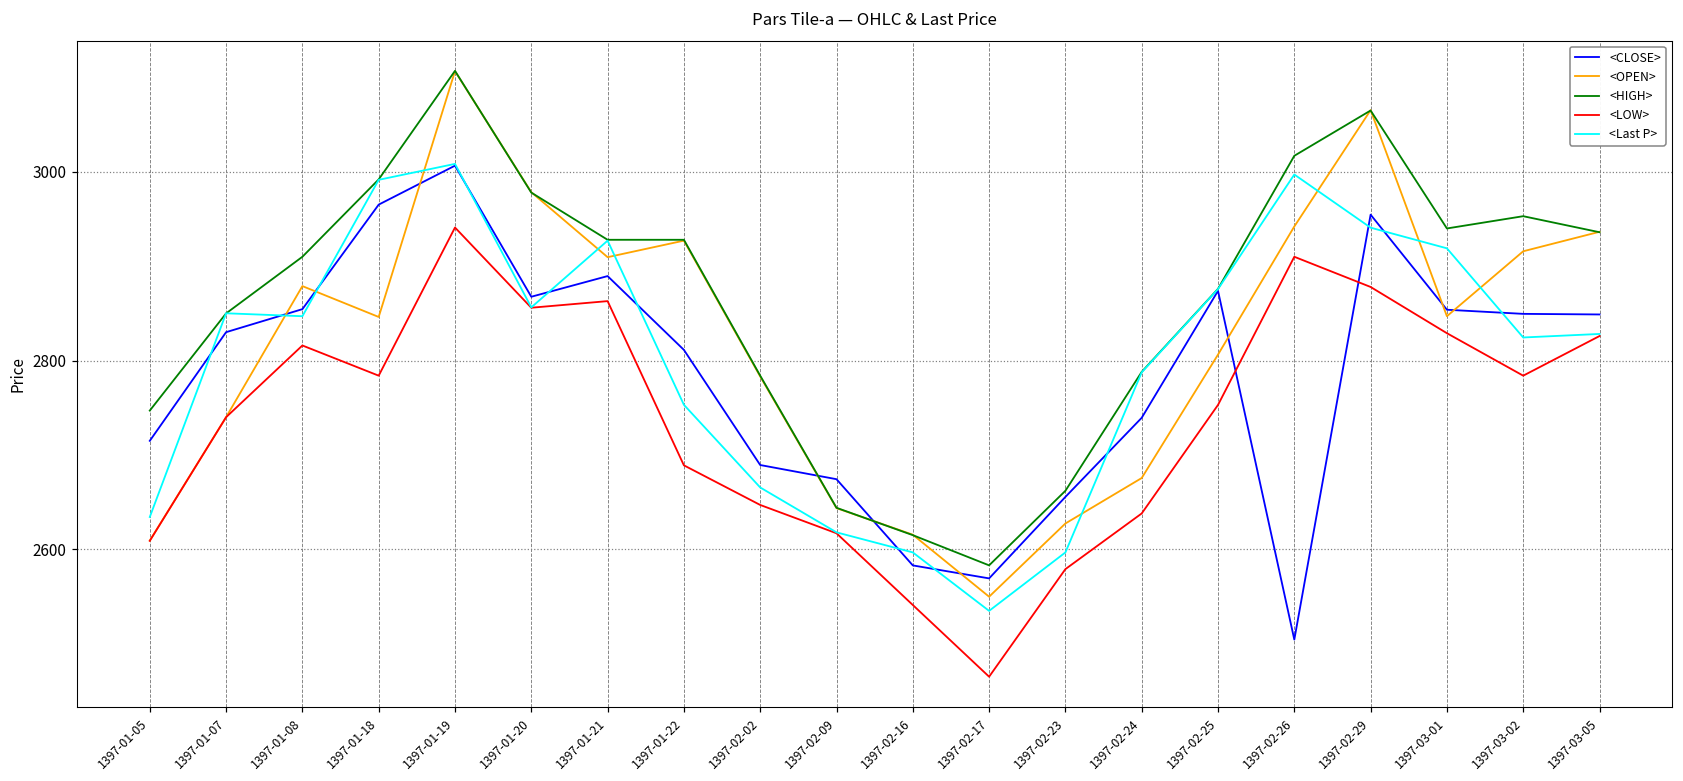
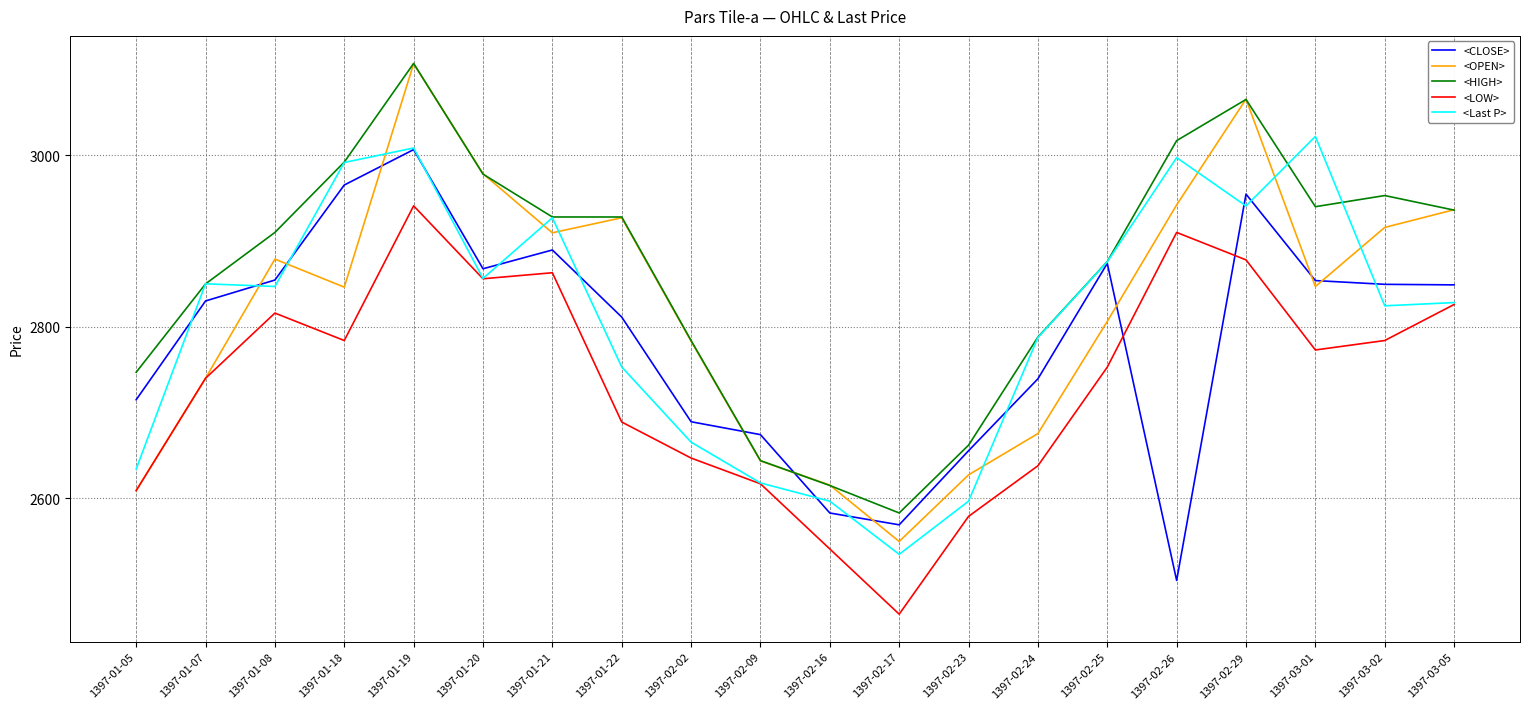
<LOW>, 1397-03-01: 2830 -> 2770
<Last P>, 1397-03-01: 2920 -> 3020
